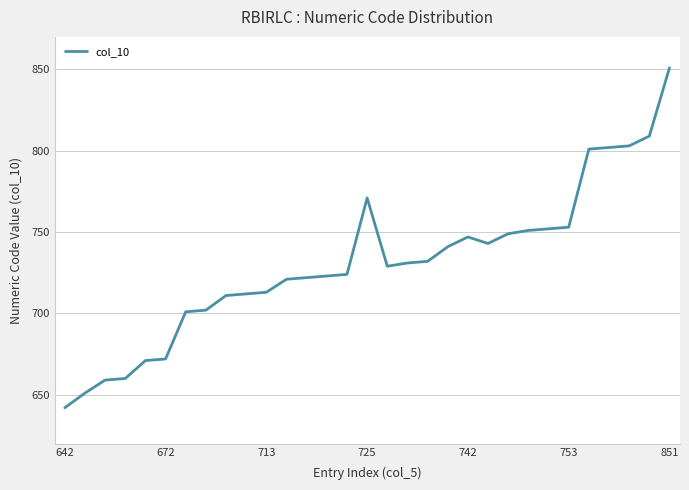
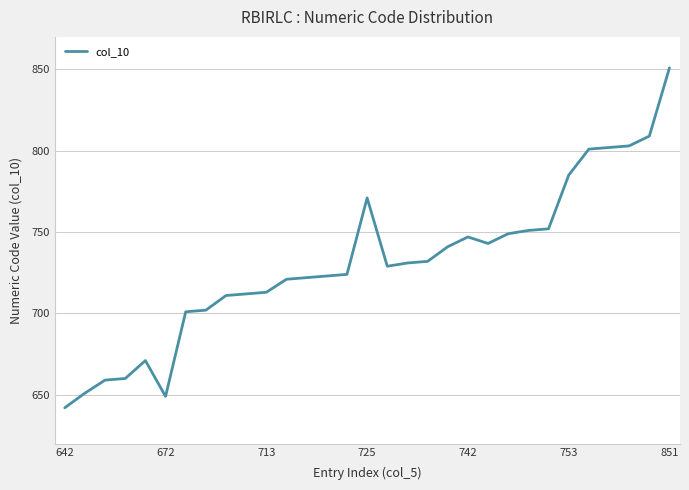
672: 672 -> 649
753: 753 -> 785
